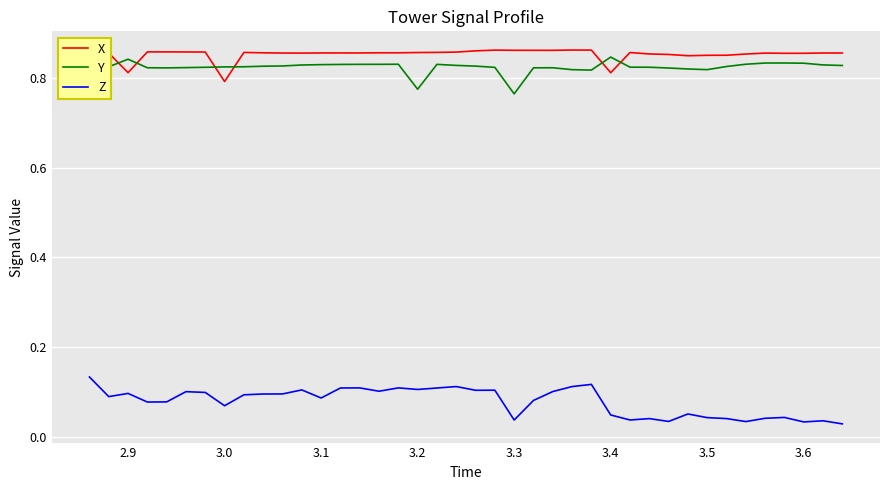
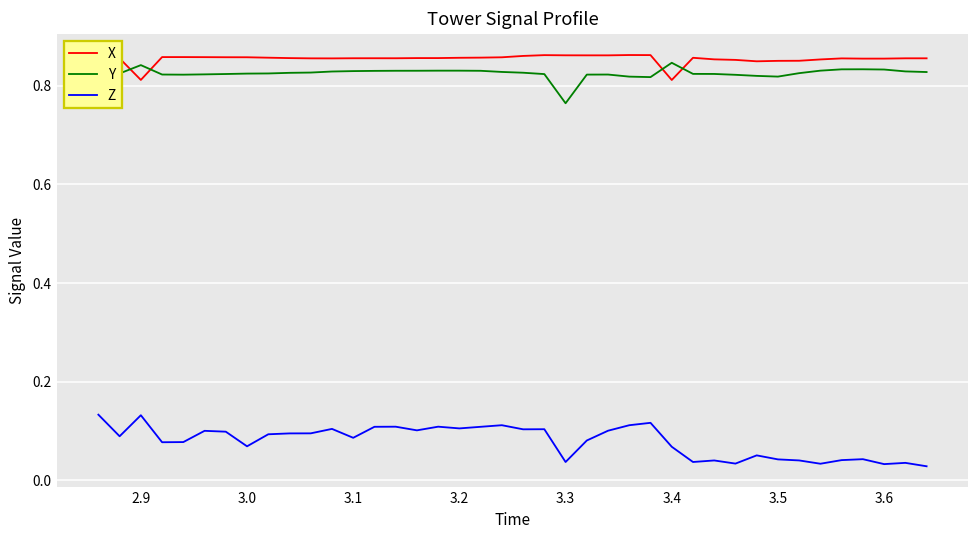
Z, 2.9: 0.10 -> 0.13
X, 3.0: 0.79 -> 0.86
Y, 3.2: 0.77 -> 0.83
Z, 3.4: 0.05 -> 0.07
